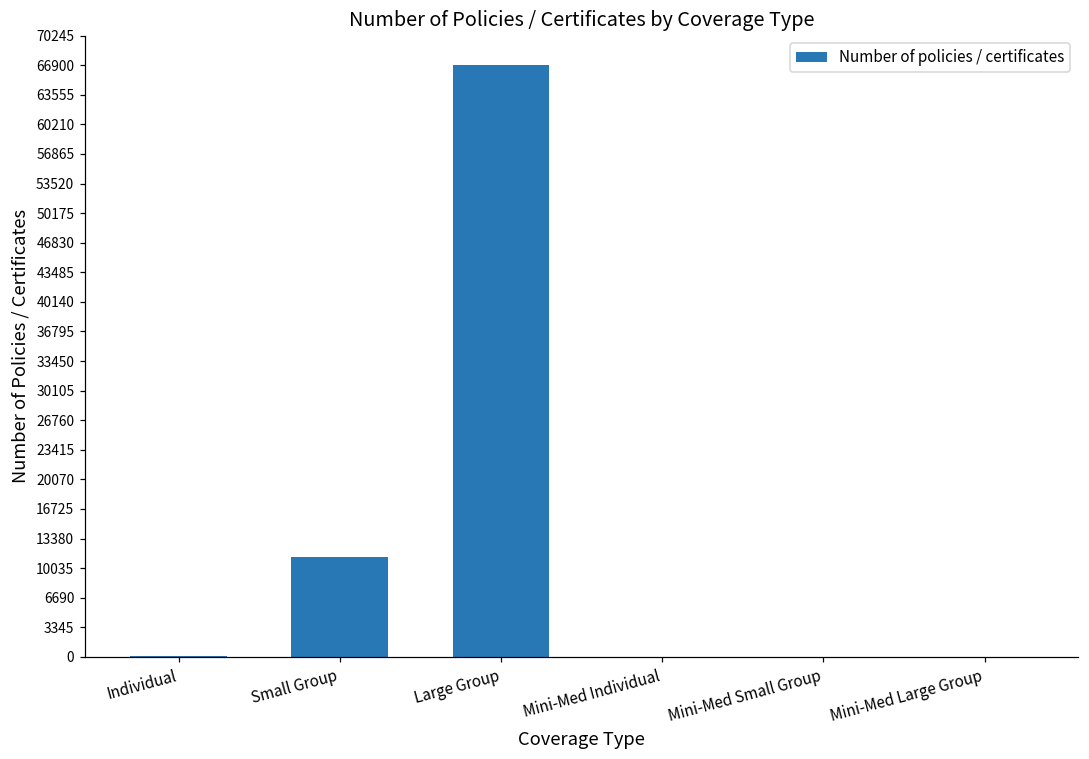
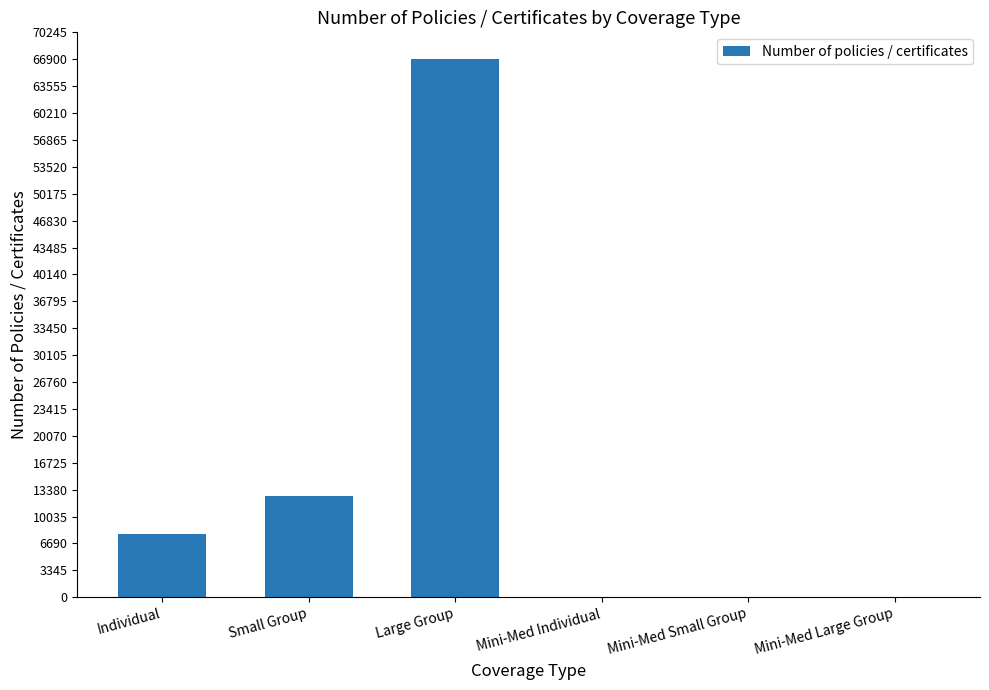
Individual: 0 -> 8000
Small Group: 11000 -> 13000
